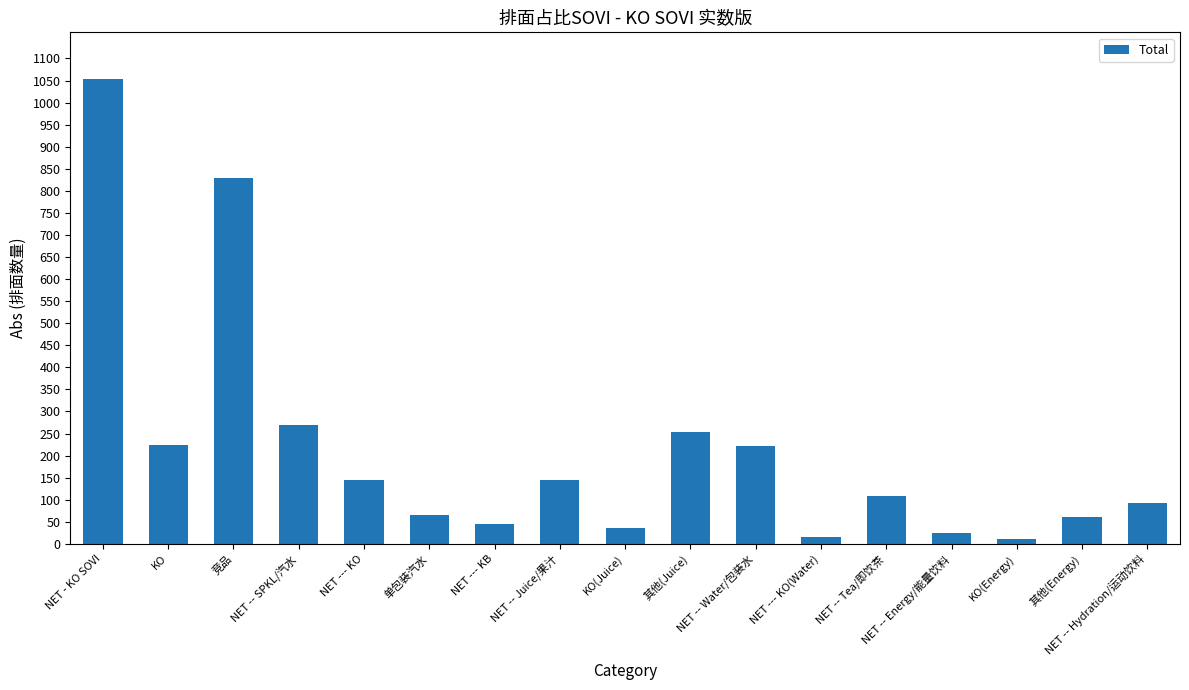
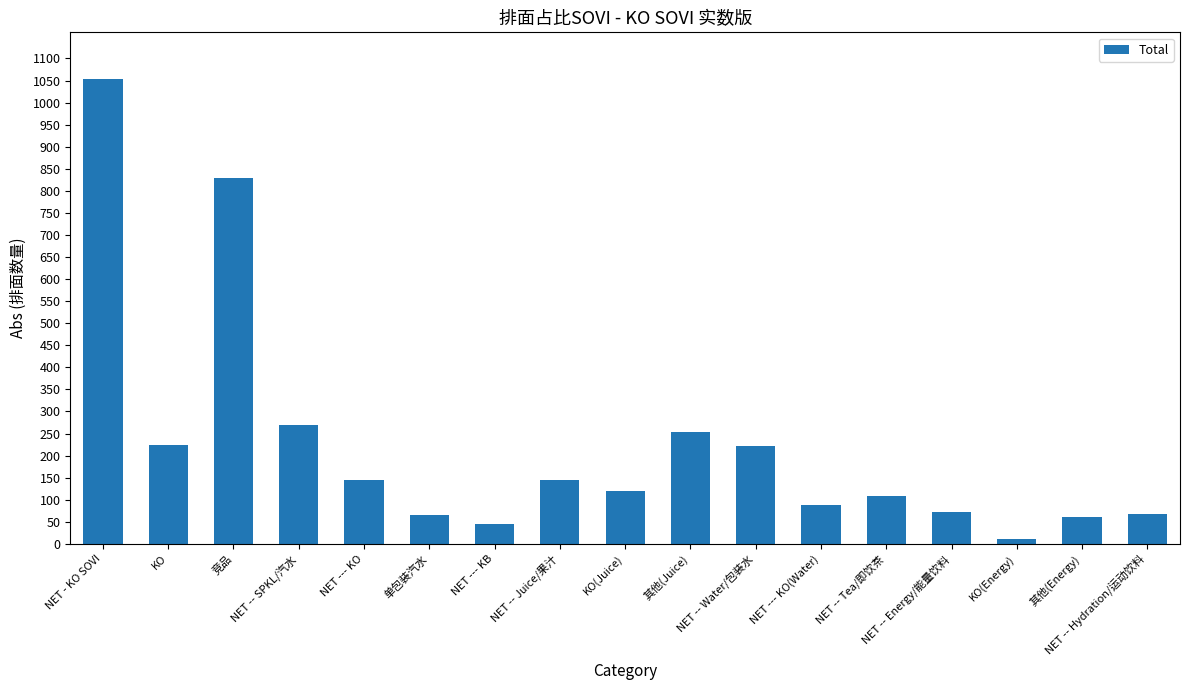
KO(Juice): 40 -> 120
NET --- KO(Water): 20 -> 90
NET -- Energy/能量饮料: 20 -> 70
NET -- Hydration/运动饮料: 90 -> 70
